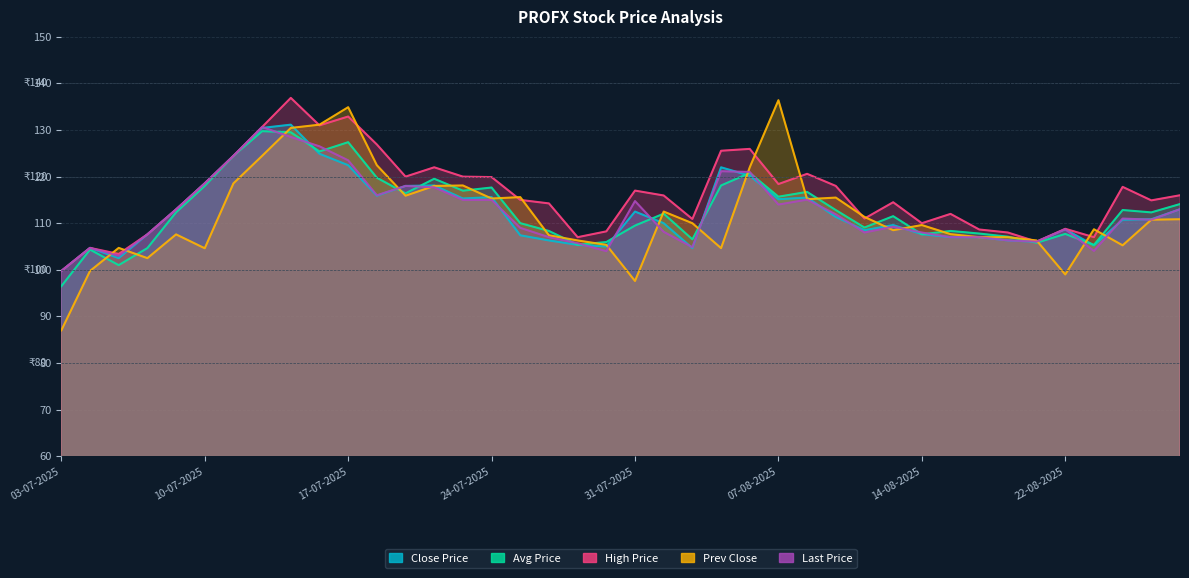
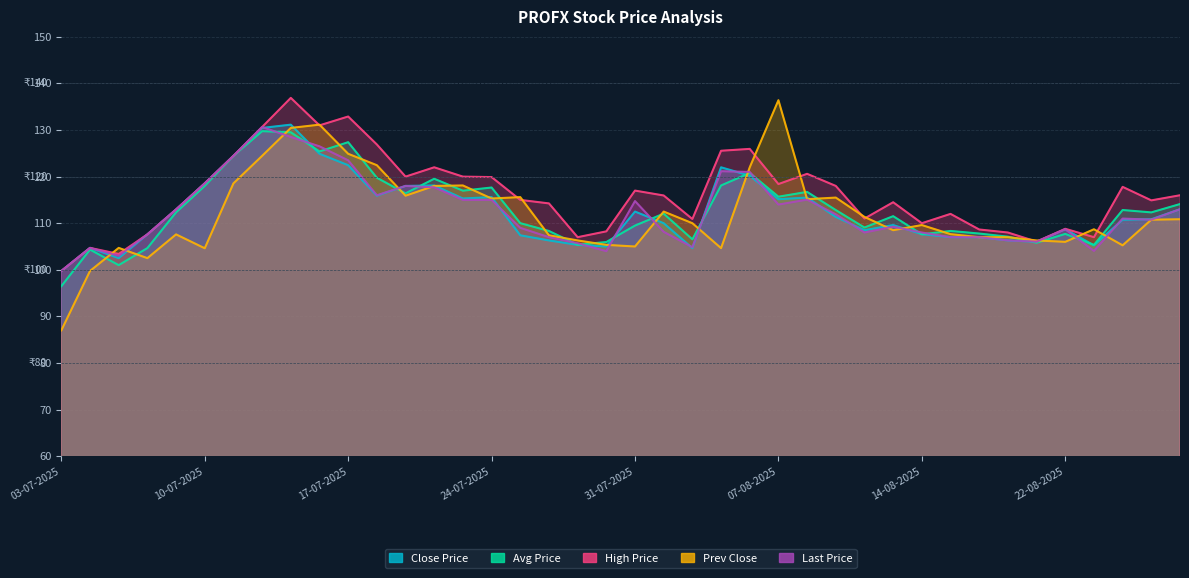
Prev Close, 17-07-2025: 135 -> 125
Prev Close, 31-07-2025: 98 -> 105
Prev Close, 22-08-2025: 99 -> 106
